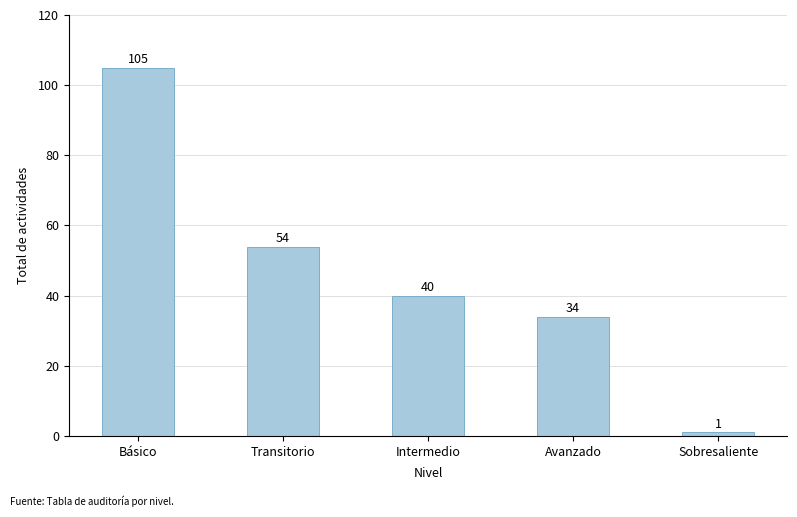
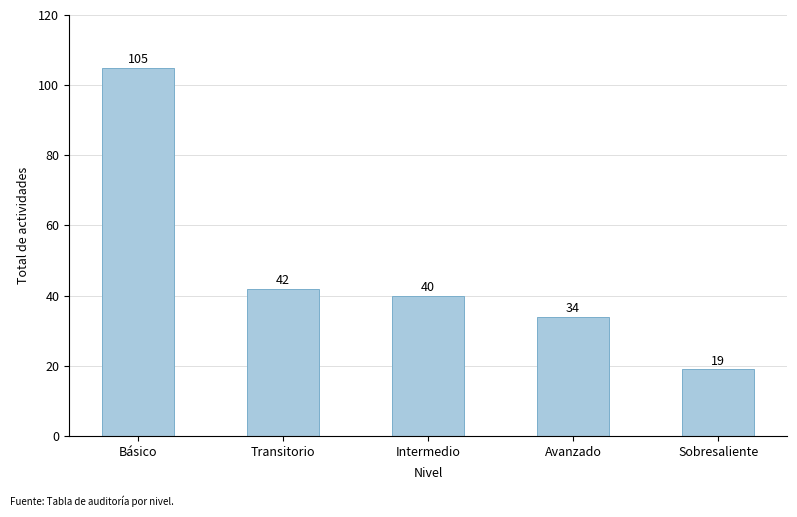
Transitorio: 54 -> 42
Sobresaliente: 1 -> 19
